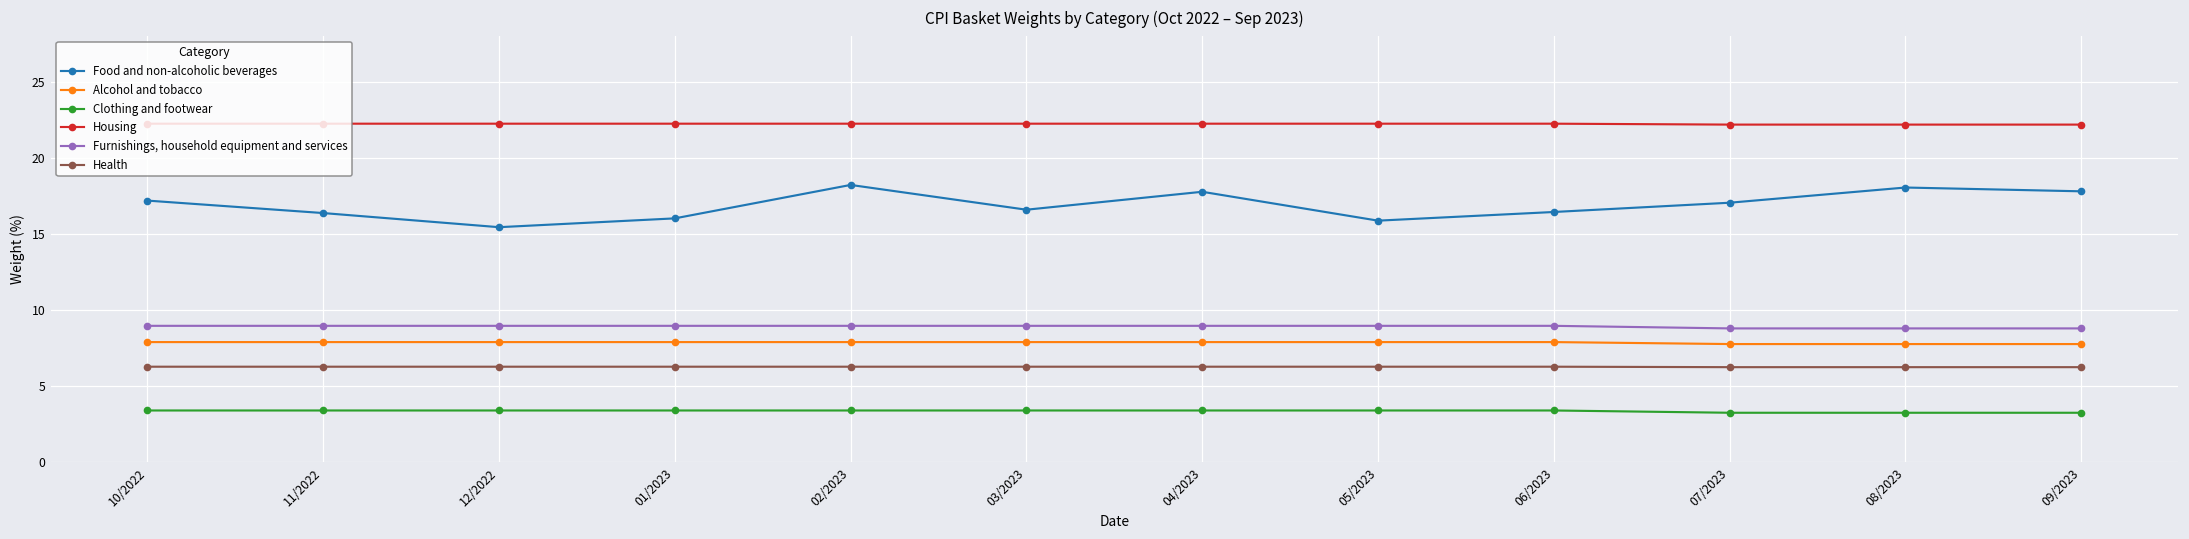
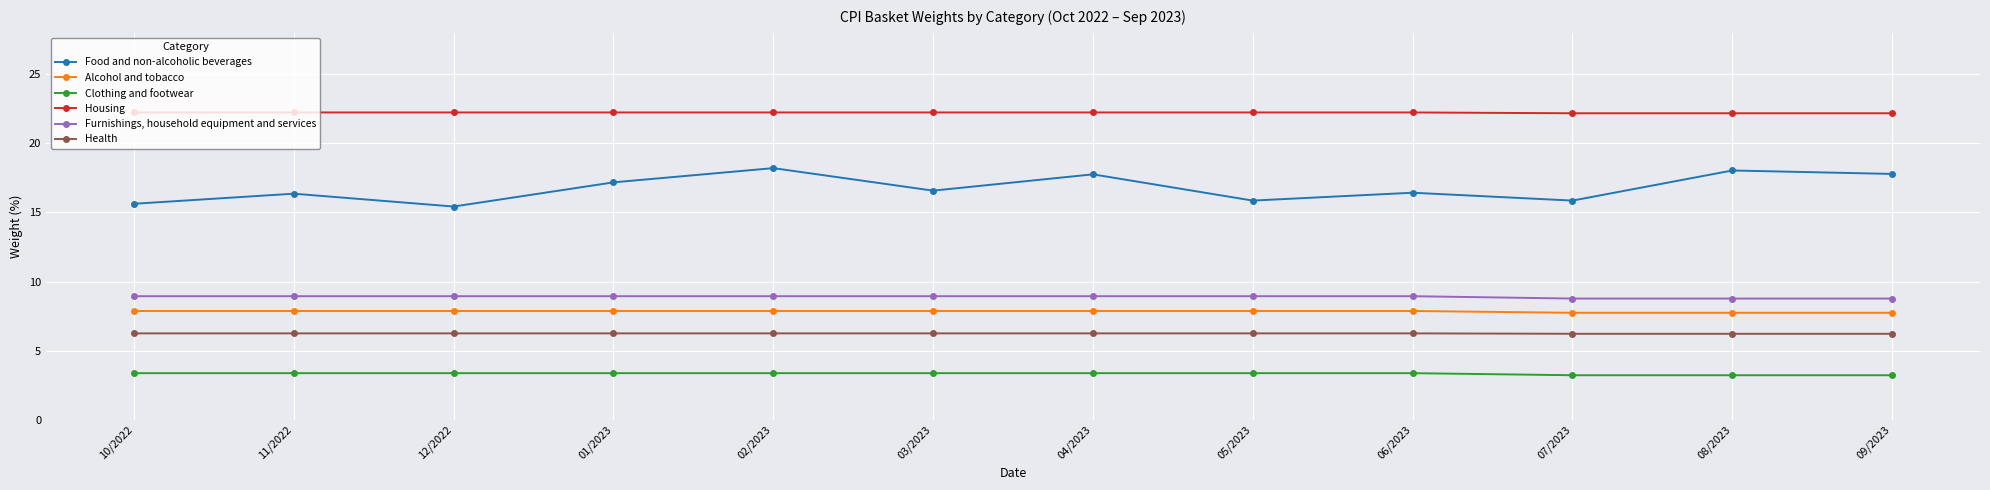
Food and non-alcoholic beverages, 10/2022: 17.2 -> 15.6
Food and non-alcoholic beverages, 01/2023: 16.0 -> 17.2
Food and non-alcoholic beverages, 07/2023: 17.0 -> 15.9
